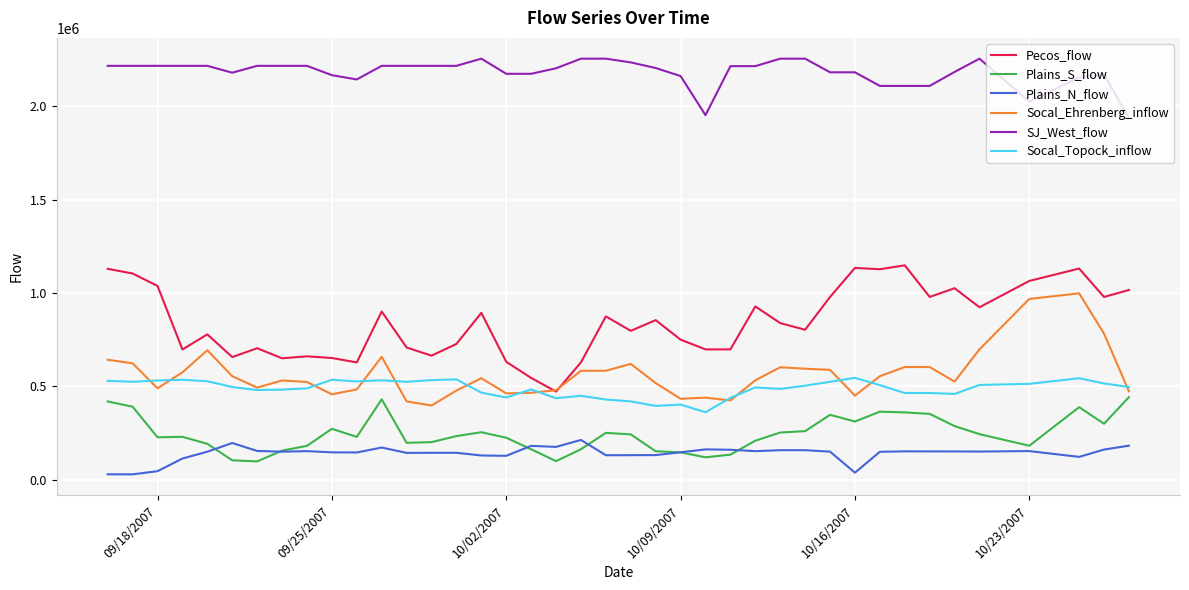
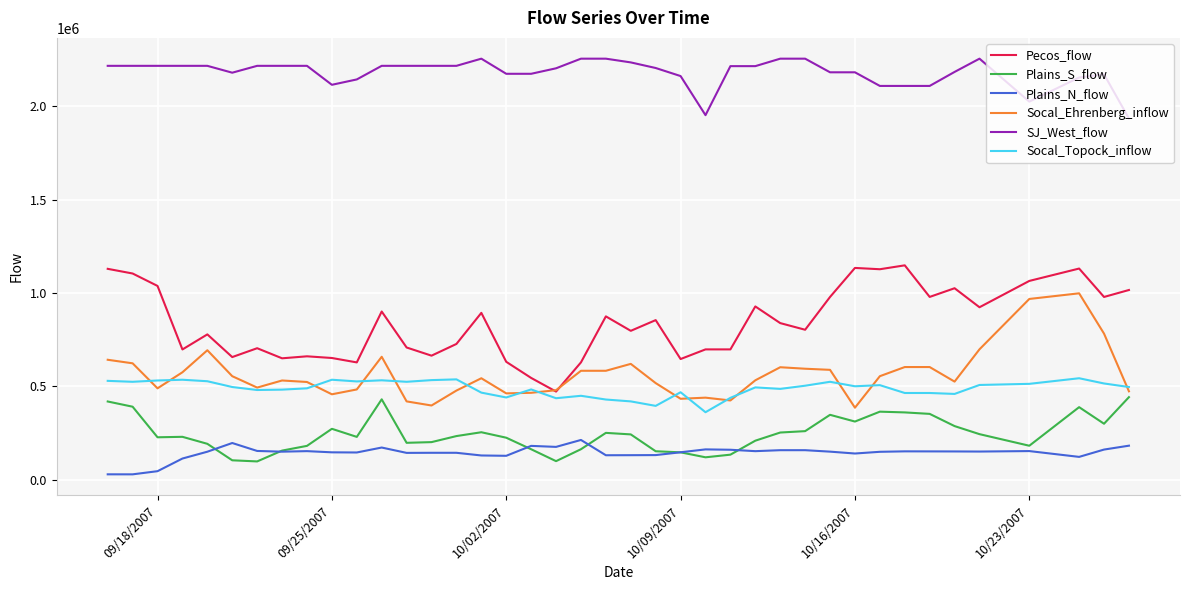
SJ_West_flow, 09/25/2007: 2170000 -> 2120000
Pecos_flow, 10/09/2007: 750000 -> 650000
Socal_Topock_inflow, 10/09/2007: 400000 -> 470000
Plains_N_flow, 10/16/2007: 40000 -> 140000
Socal_Ehrenberg_inflow, 10/16/2007: 450000 -> 390000
Socal_Topock_inflow, 10/16/2007: 550000 -> 500000
